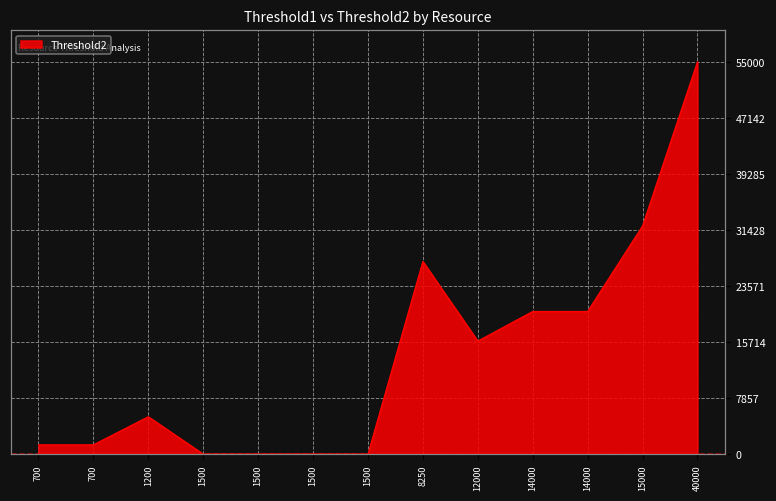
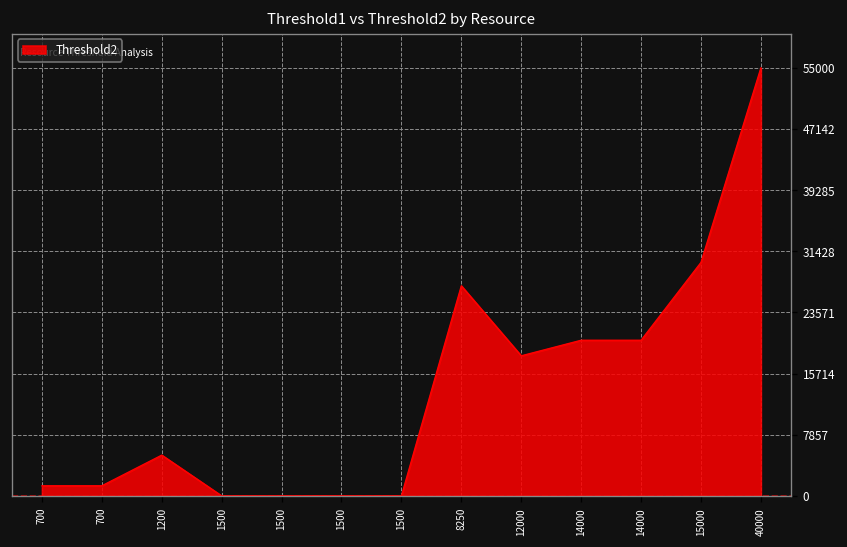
12000: 16000 -> 18000
15000: 32000 -> 30000
